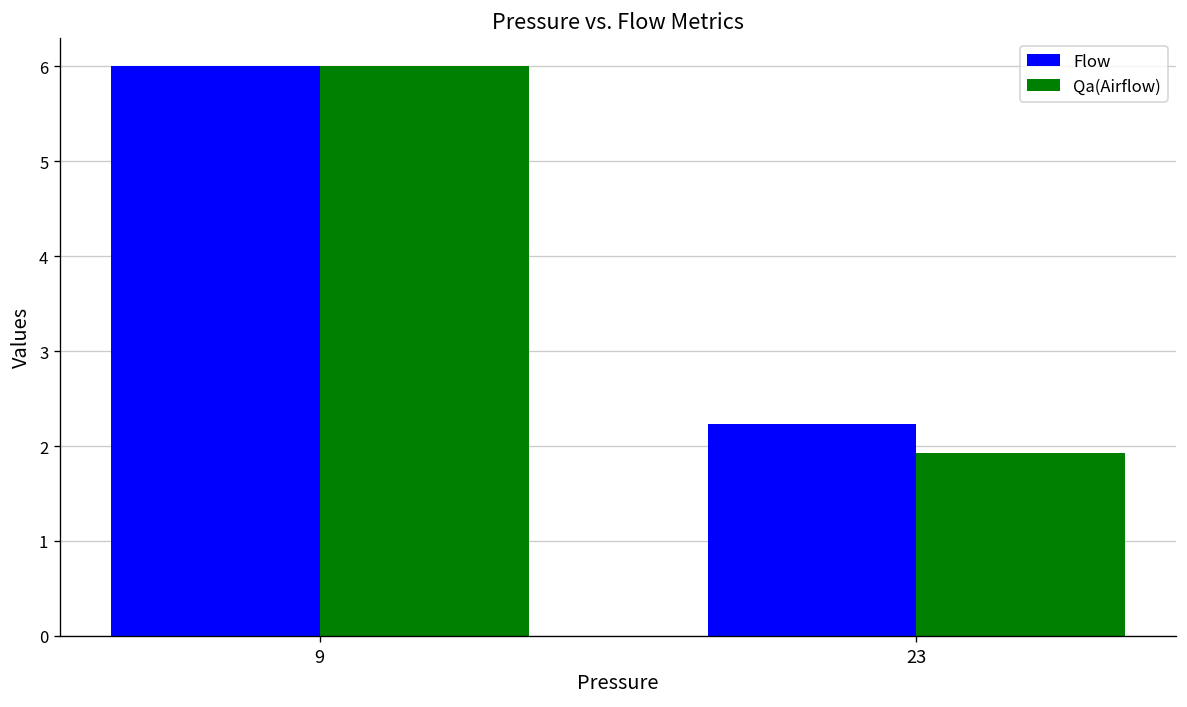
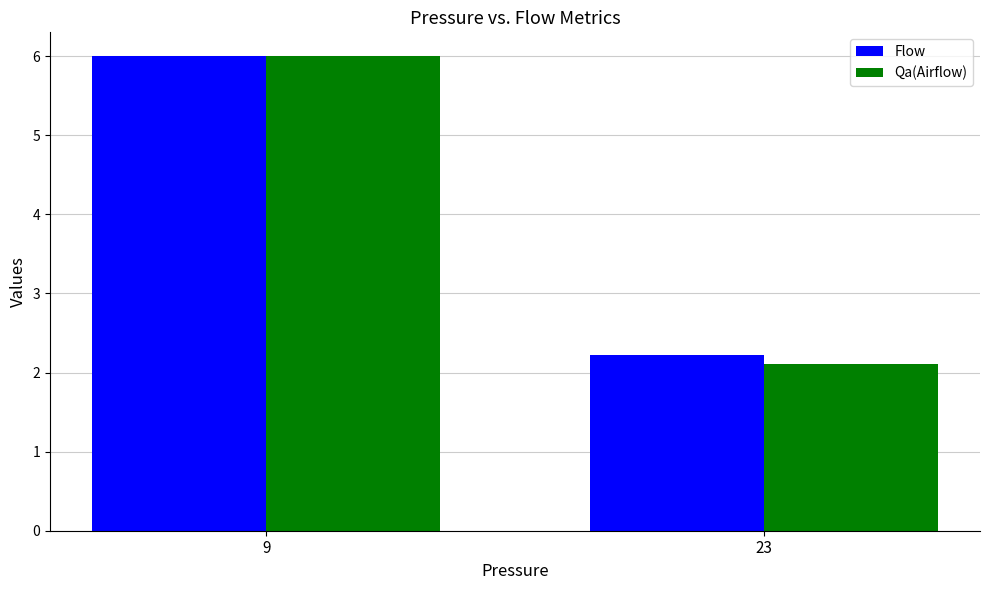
Qa(Airflow), 23: 1.9 -> 2.1
